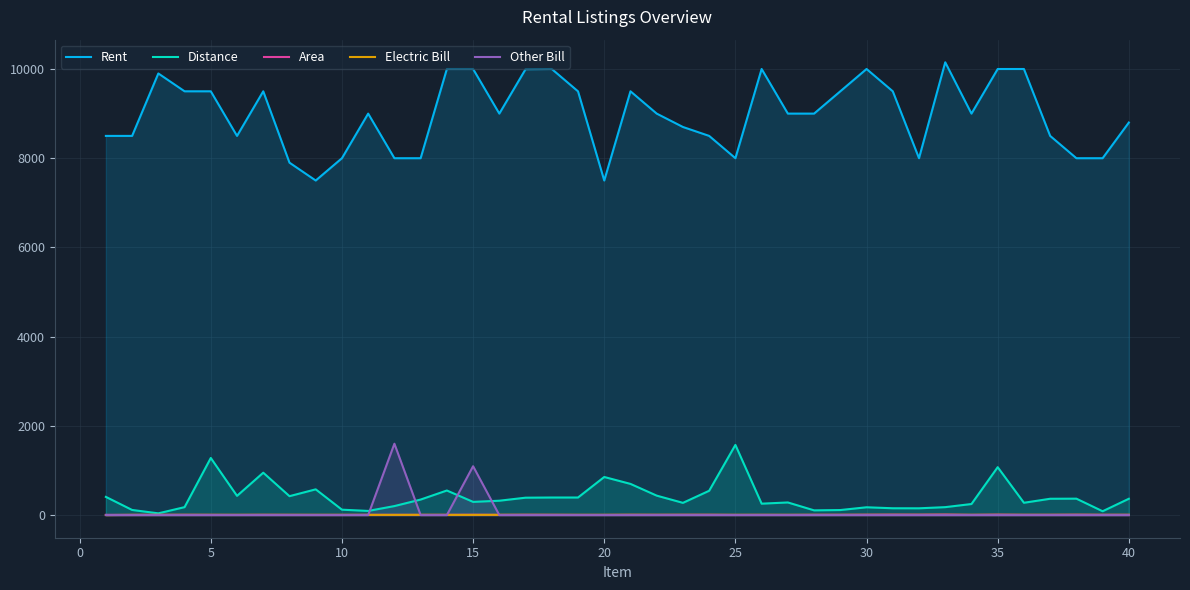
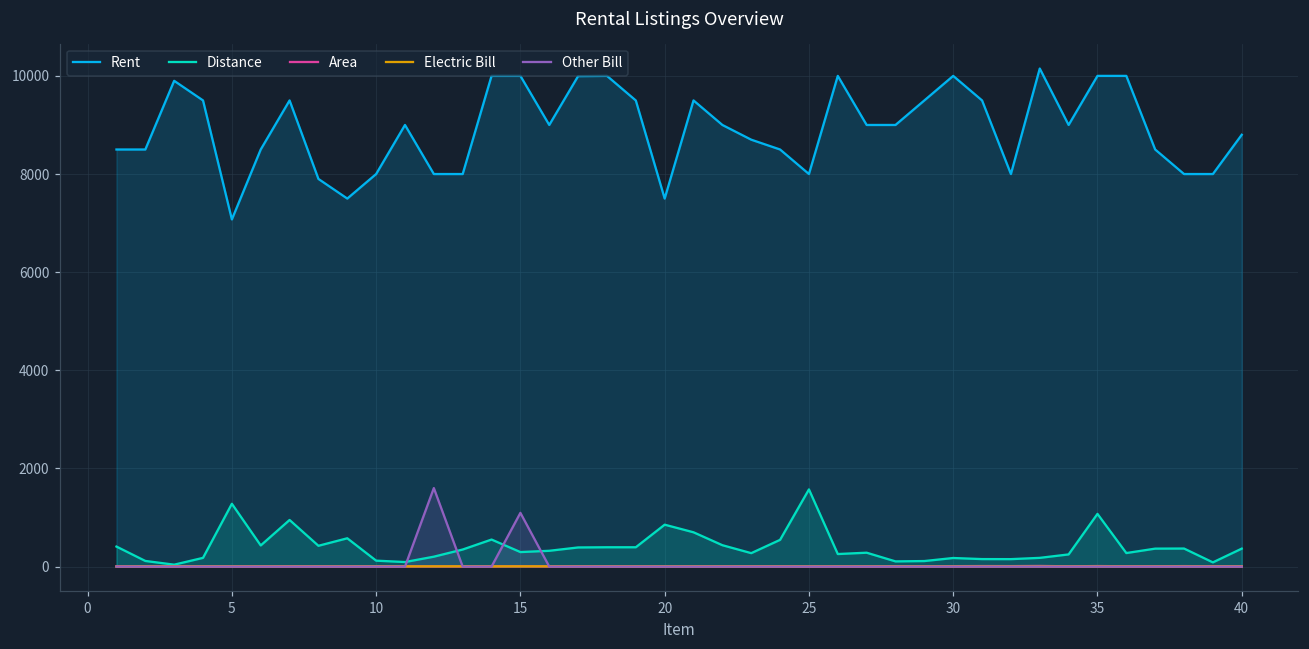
Rent, 5: 9500 -> 7100
